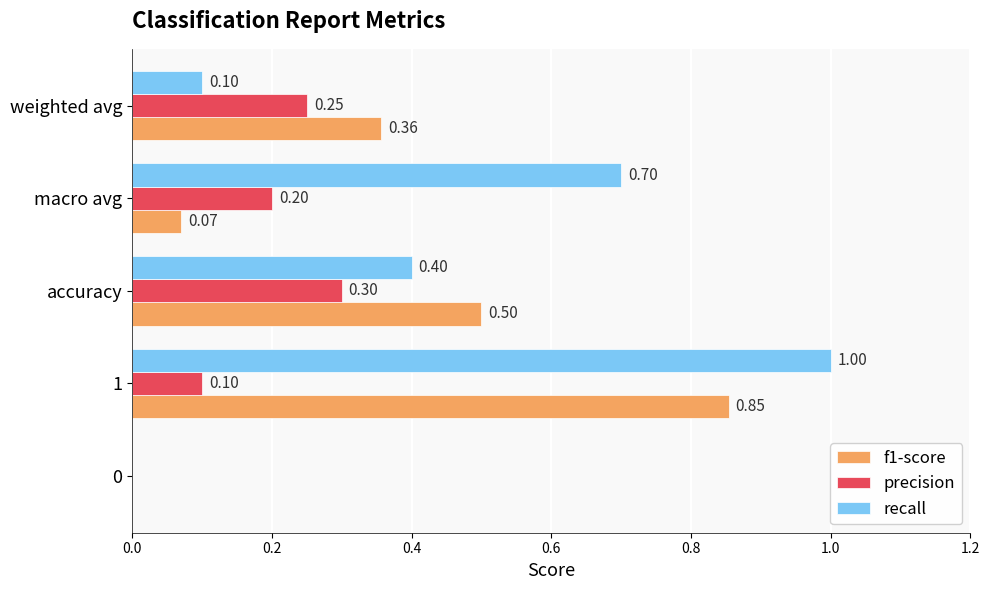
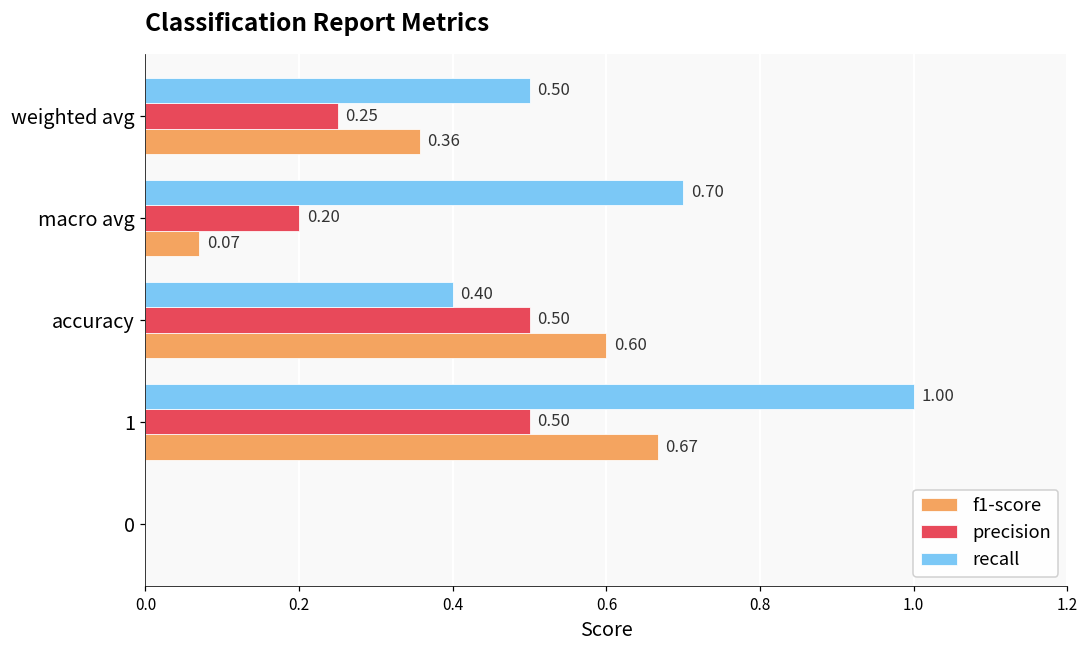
recall, weighted avg: 0.10 -> 0.50
precision, accuracy: 0.30 -> 0.50
f1-score, accuracy: 0.50 -> 0.60
precision, 1: 0.10 -> 0.50
f1-score, 1: 0.85 -> 0.67
